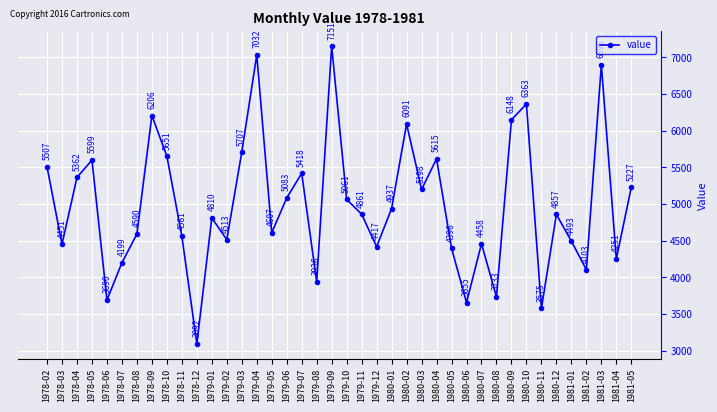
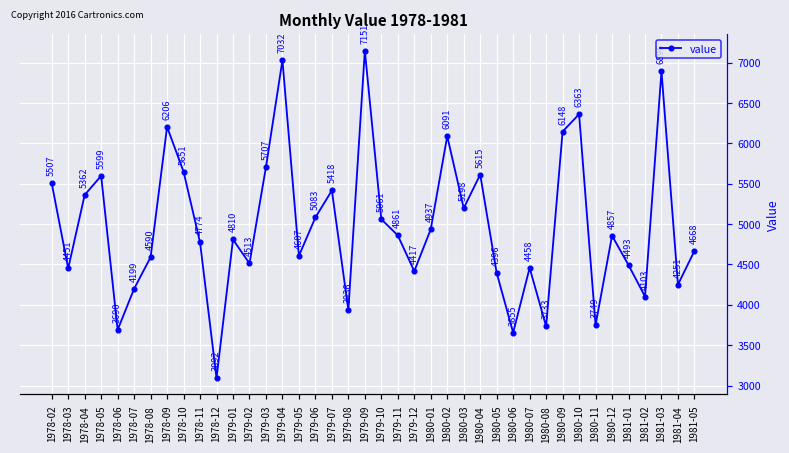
1978-11: 4561 -> 4774
1980-11: 3575 -> 3749
1981-05: 5227 -> 4668
